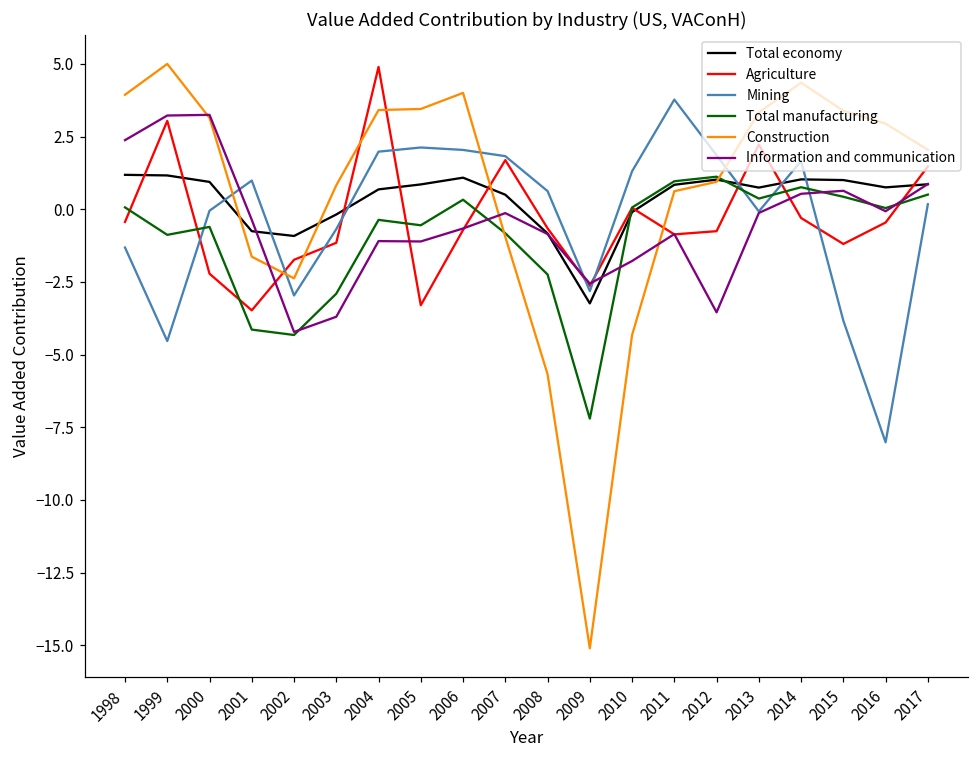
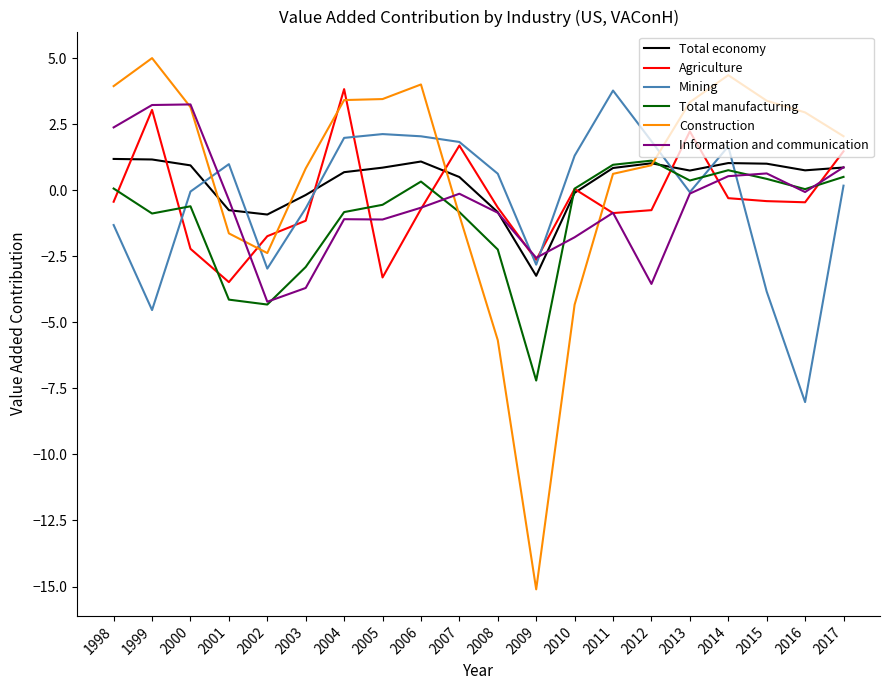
Agriculture, 2004: 4.9 -> 3.8
Total manufacturing, 2004: -0.4 -> -0.8
Agriculture, 2015: -1.2 -> -0.4
